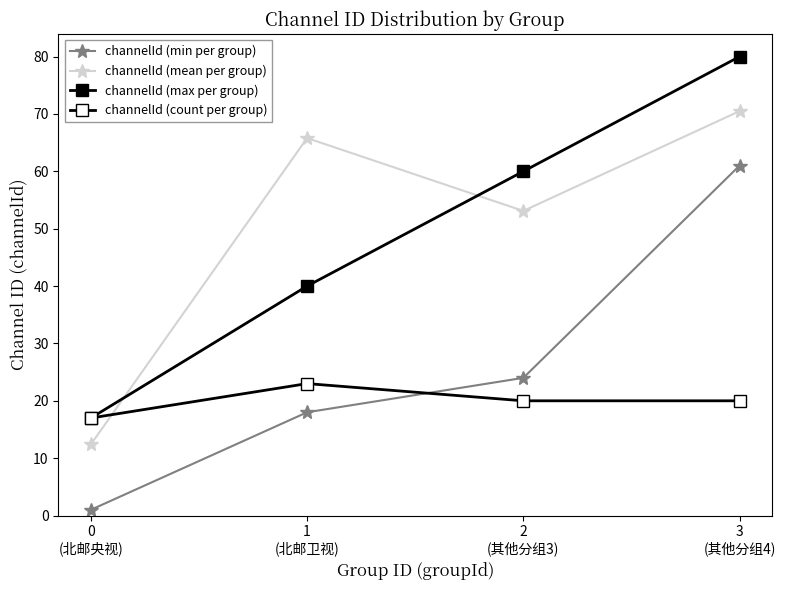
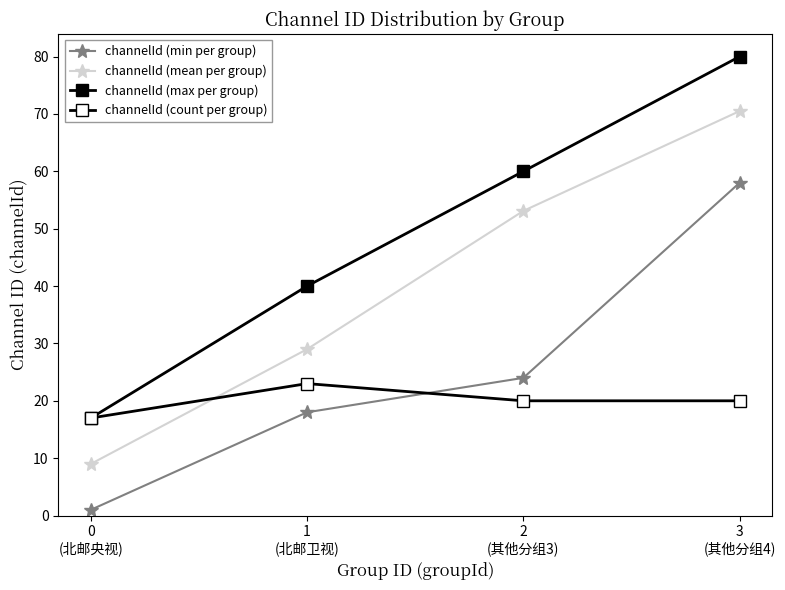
channelId (mean per group), 0 (北邮央视): 12 -> 9
channelId (mean per group), 1 (北邮卫视): 66 -> 29
channelId (min per group), 3 (其他分组4): 61 -> 58
